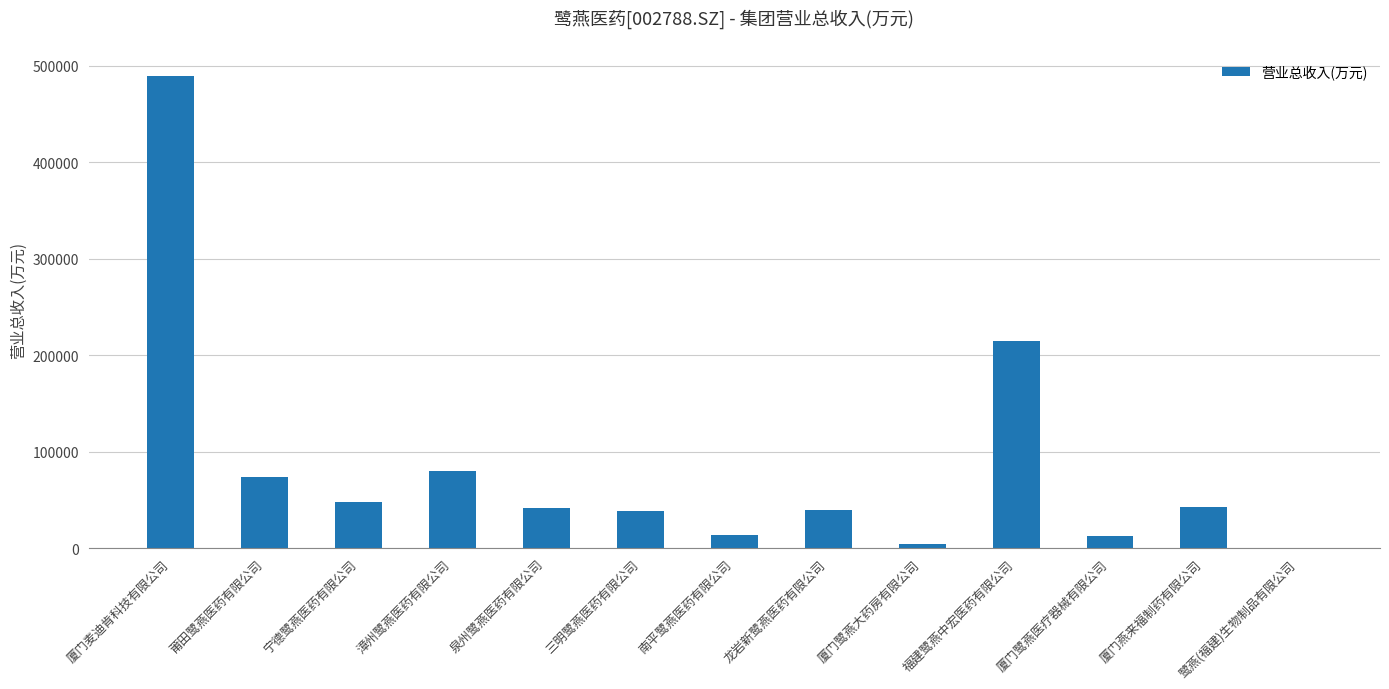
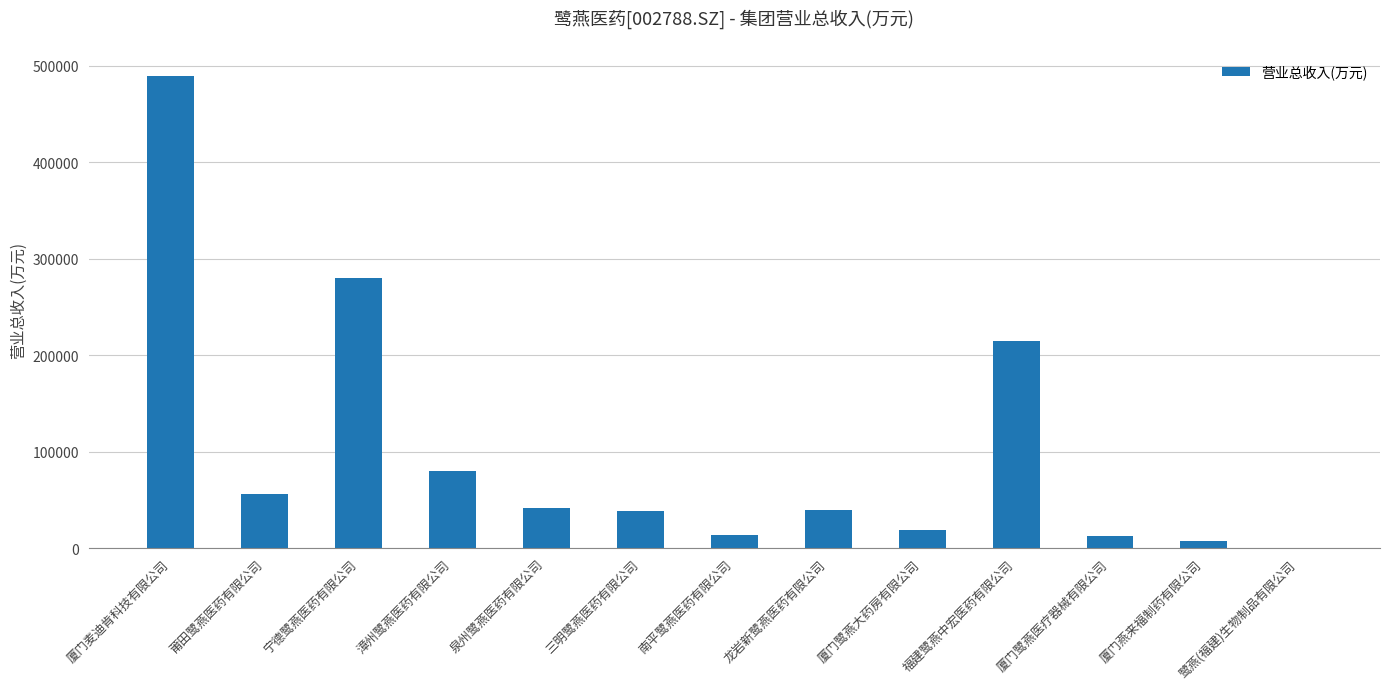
莆田鹭燕医药有限公司: 70000 -> 60000
宁德鹭燕医药有限公司: 50000 -> 280000
厦门鹭燕大药房有限公司: 0 -> 20000
厦门燕来福制药有限公司: 40000 -> 10000
